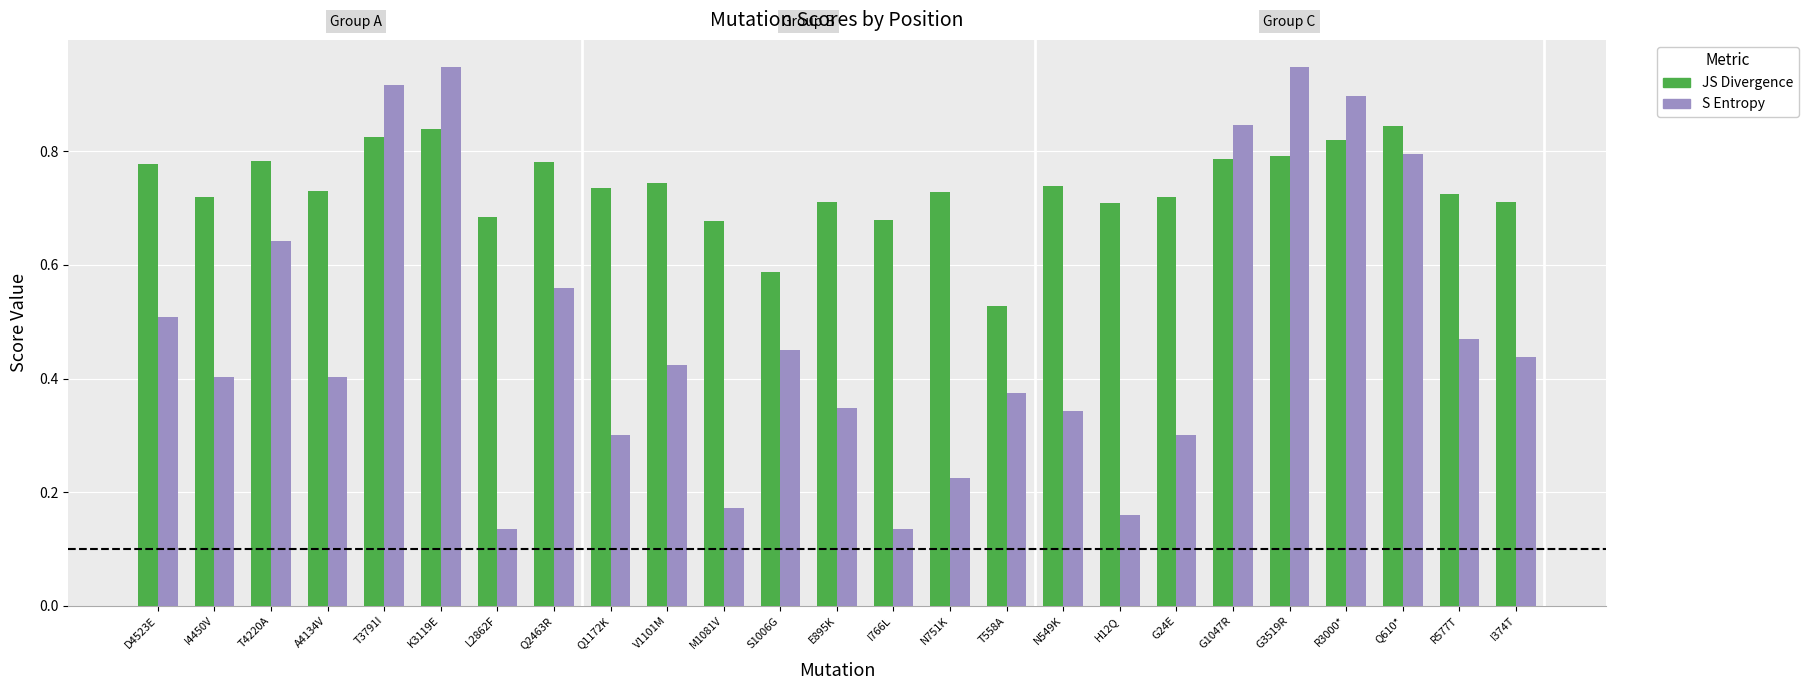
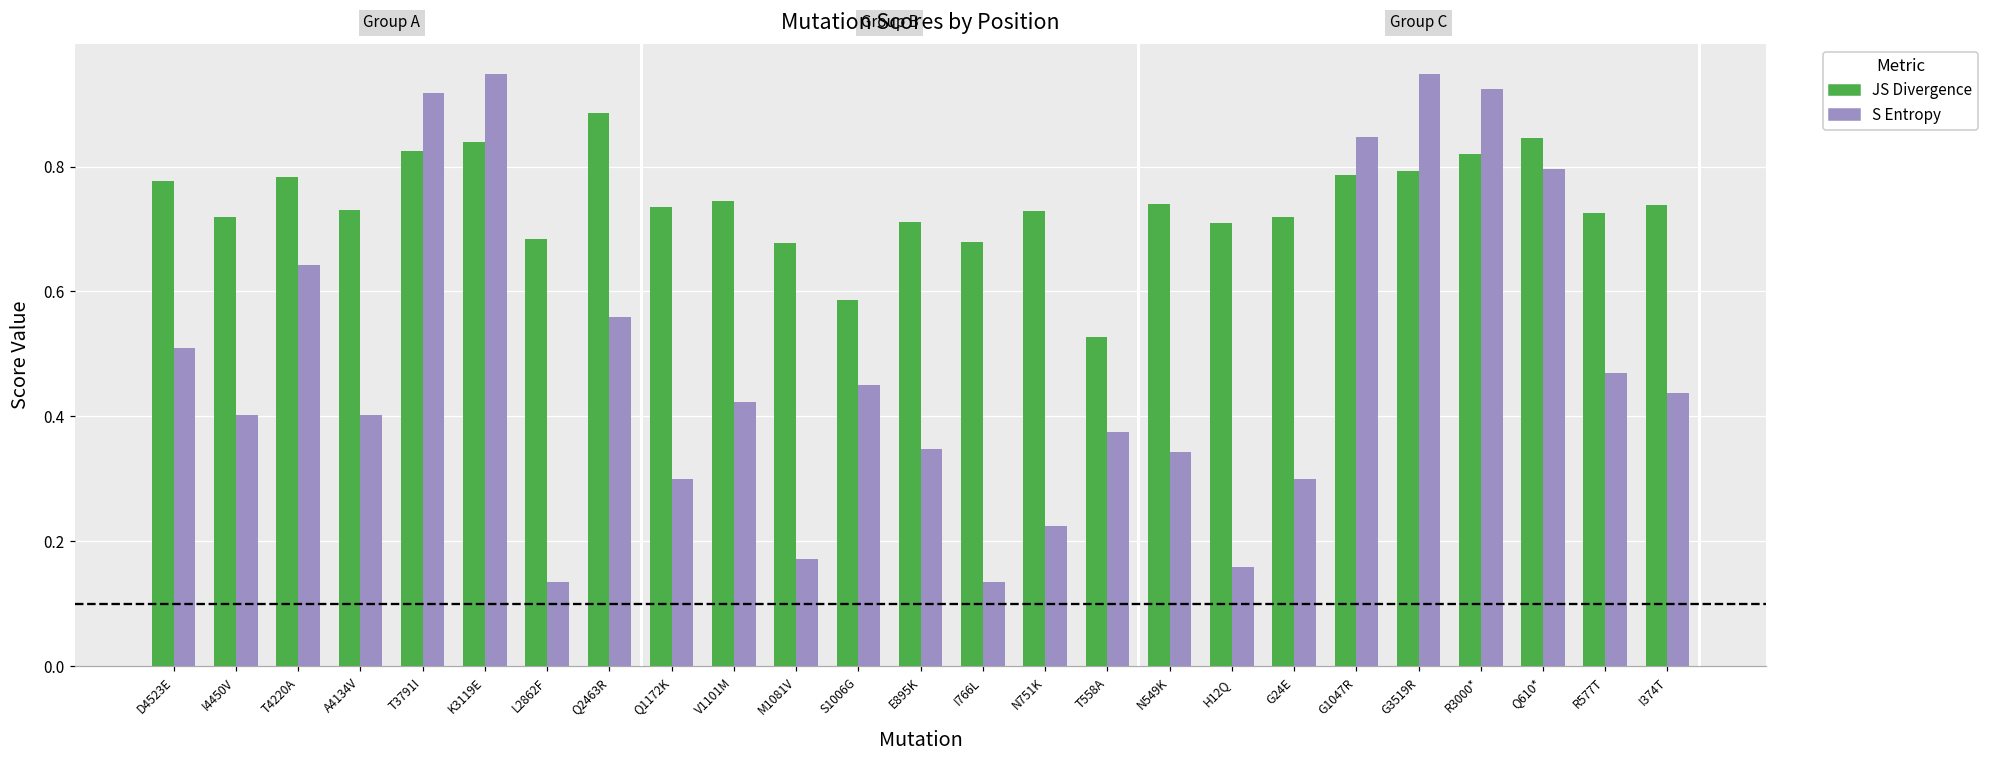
JS Divergence, Q2463R: 0.78 -> 0.89
S Entropy, R3000*: 0.90 -> 0.92
JS Divergence, I374T: 0.71 -> 0.74
